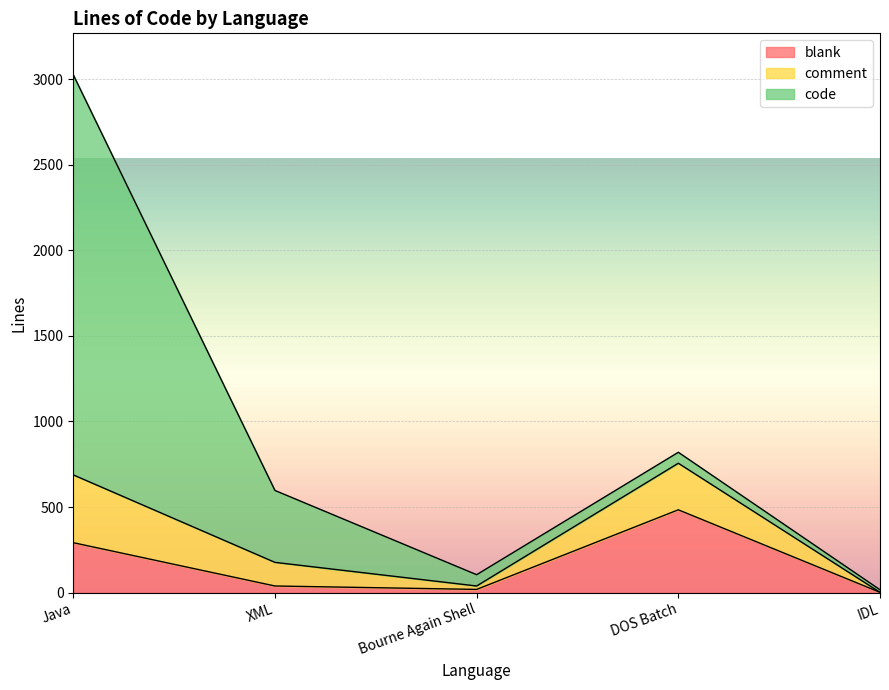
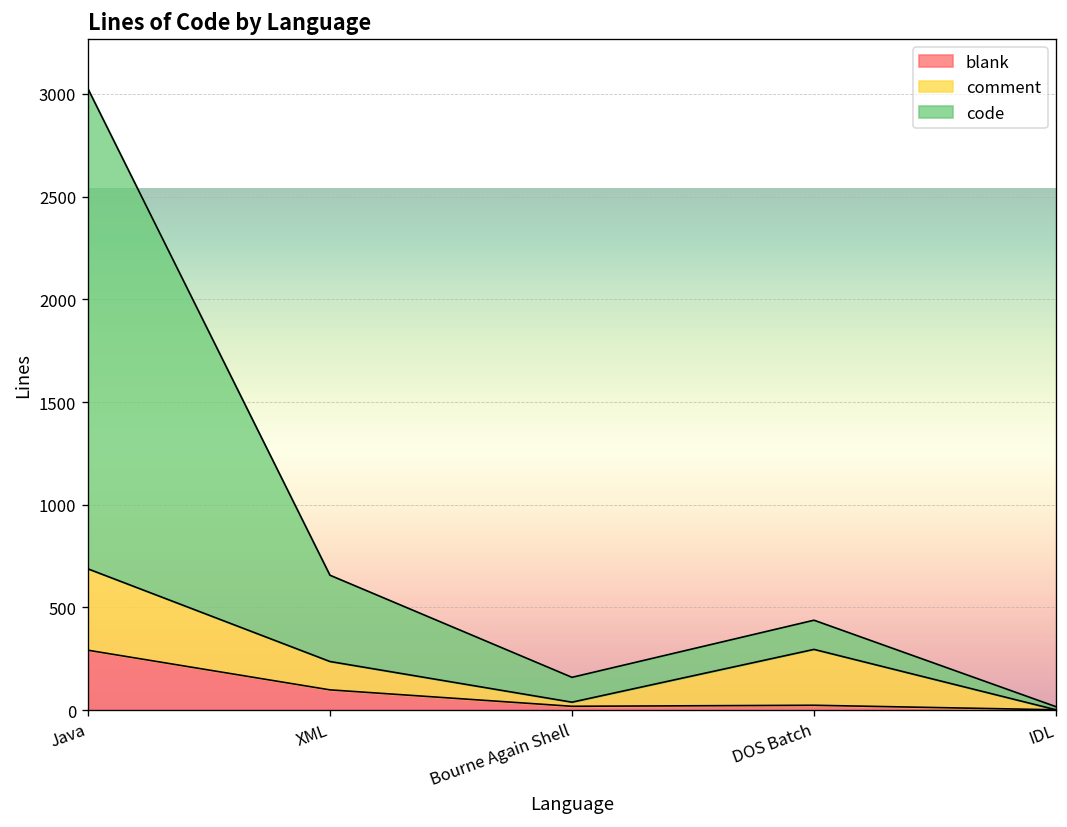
blank, XML: 40 -> 100
code, Bourne Again Shell: 70 -> 120
blank, DOS Batch: 480 -> 20
code, DOS Batch: 60 -> 140
